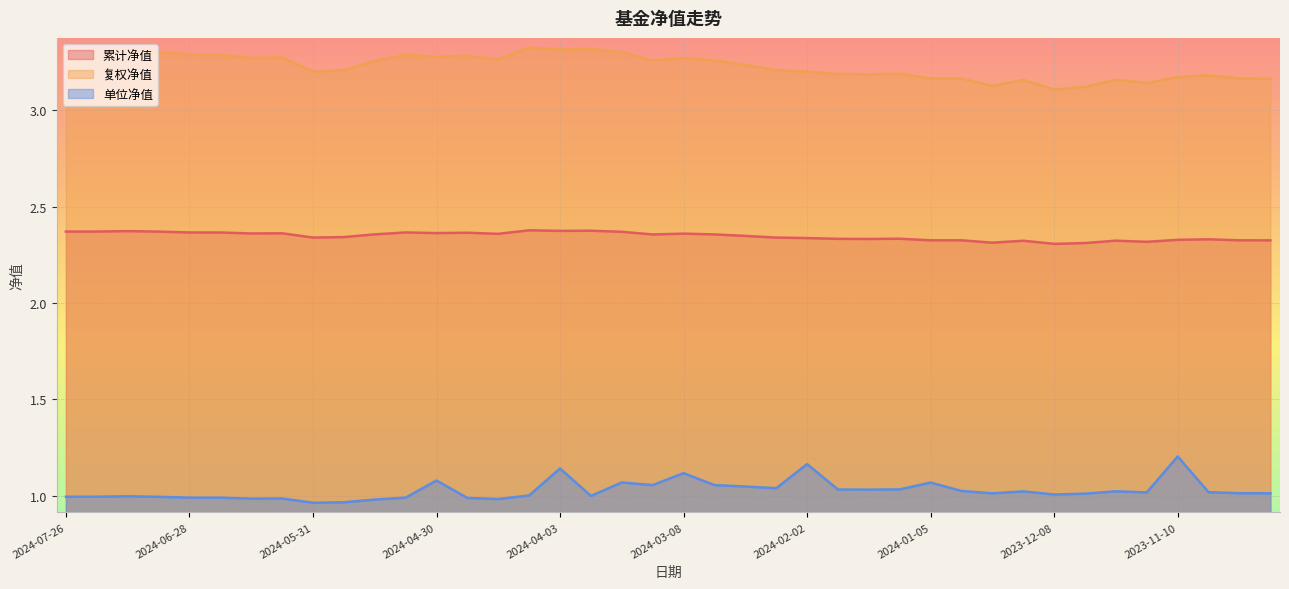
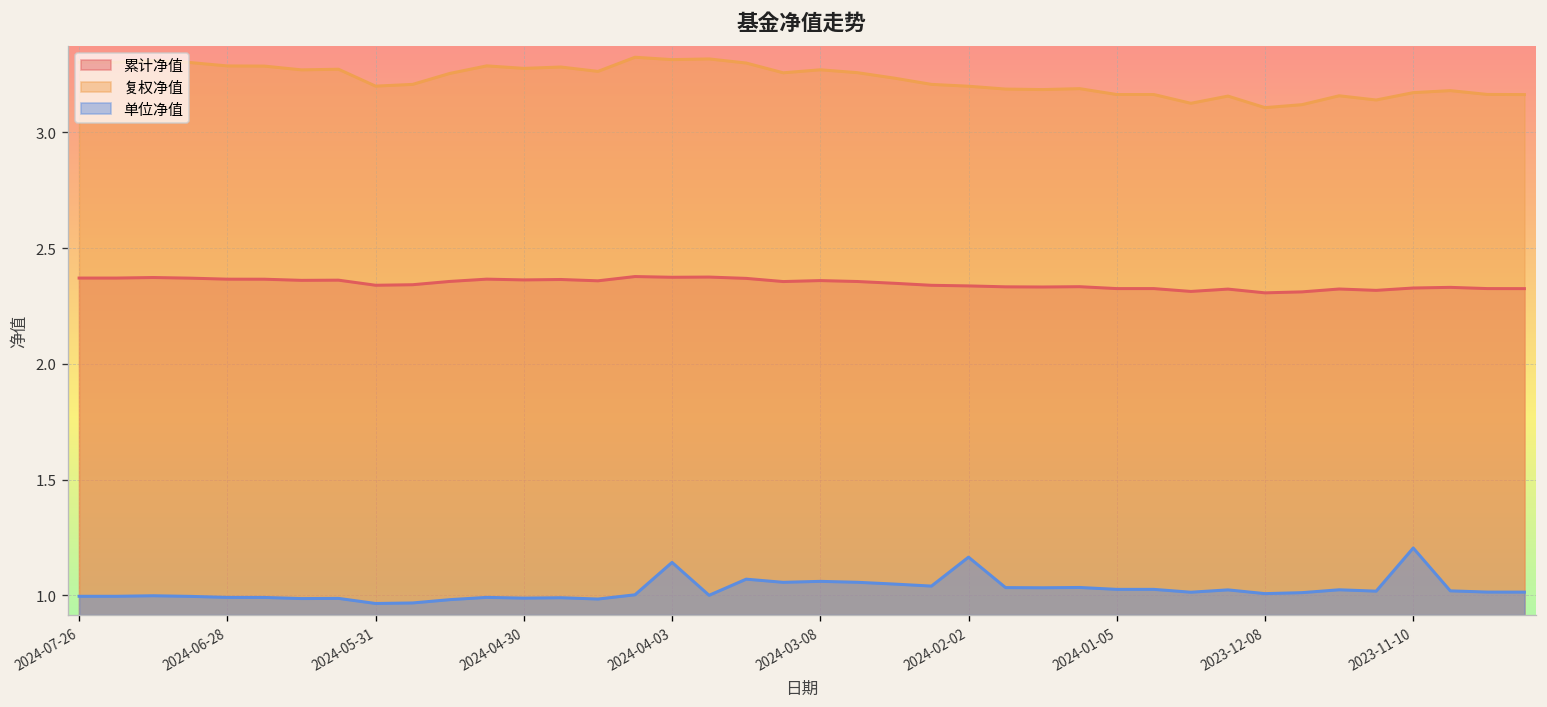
单位净值, 2024-04-30: 1.08 -> 0.99
单位净值, 2024-03-08: 1.12 -> 1.06
单位净值, 2024-01-05: 1.07 -> 1.03
